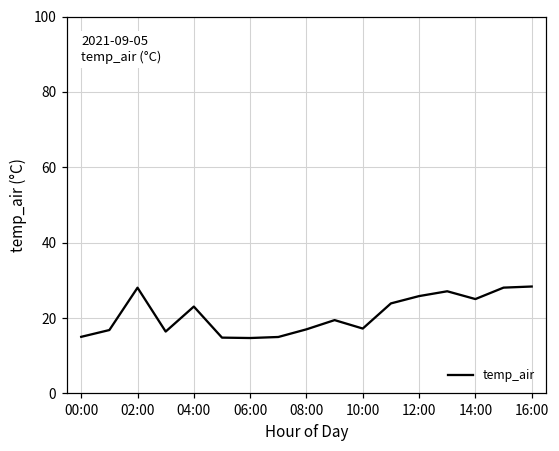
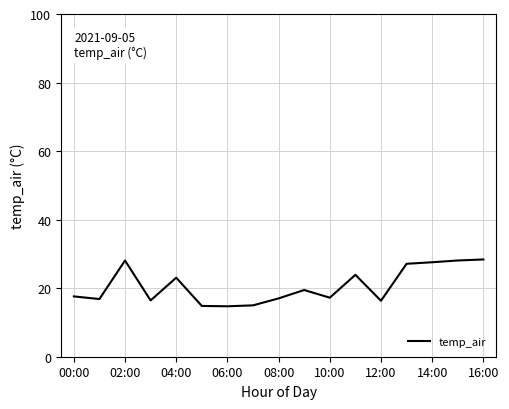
00:00: 15 -> 18
12:00: 26 -> 16
14:00: 25 -> 28
